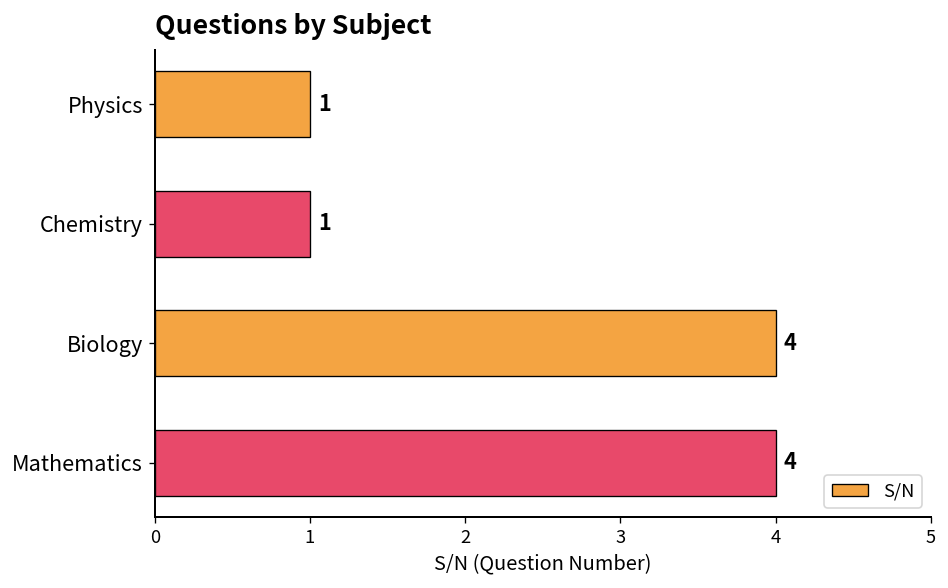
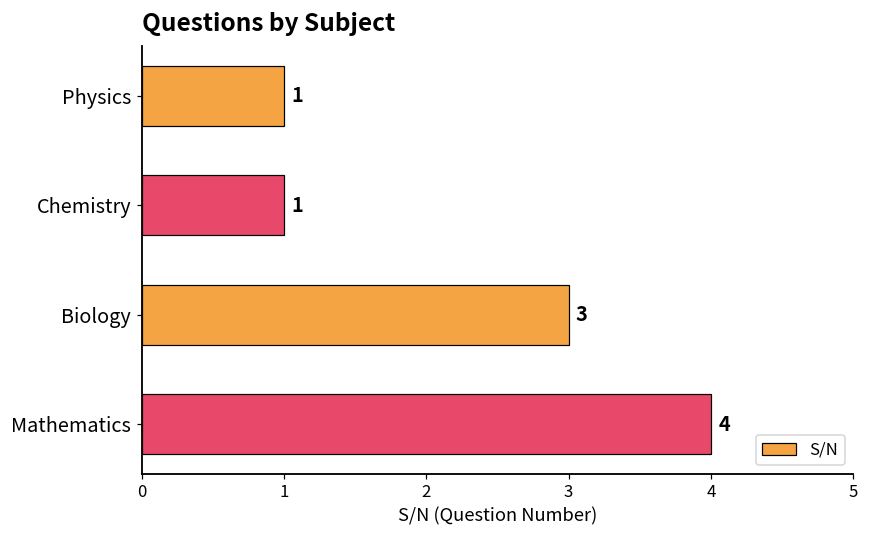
Biology: 4 -> 3
